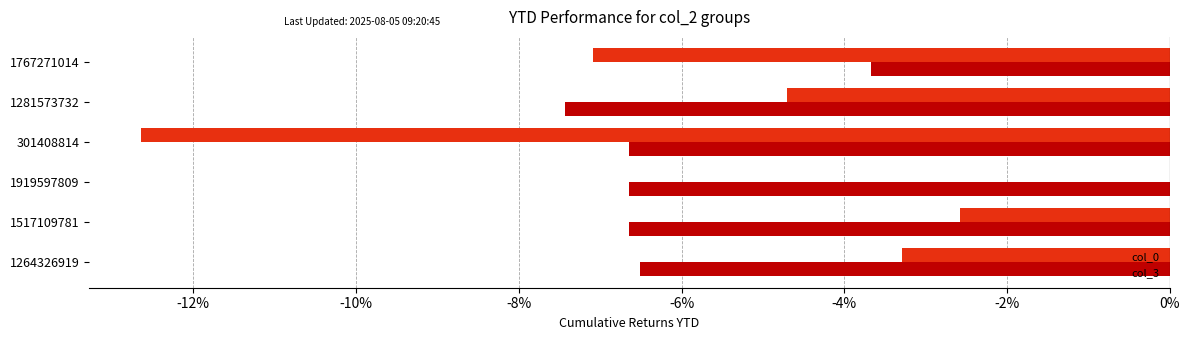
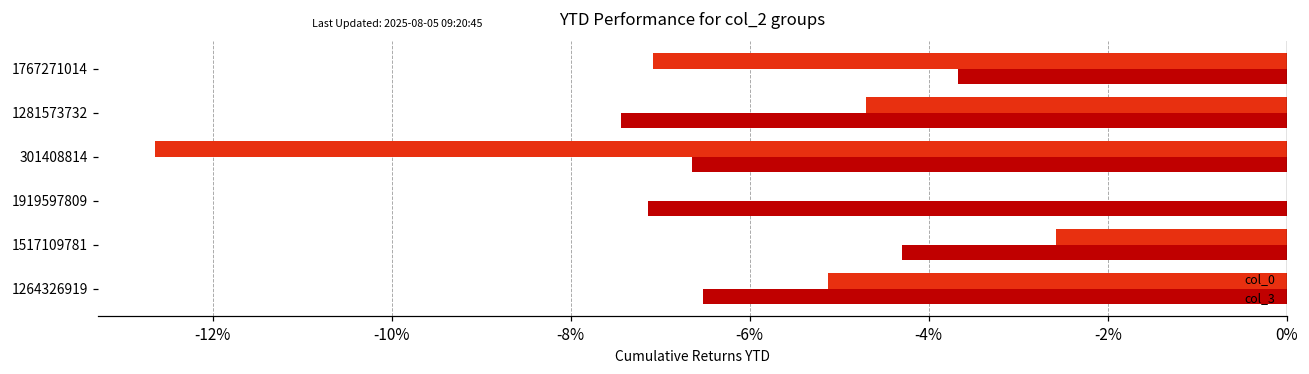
col_3, 1919597809: -6.6% -> -7.1%
col_3, 1517109781: -6.6% -> -4.3%
col_0, 1264326919: -3.3% -> -5.1%
